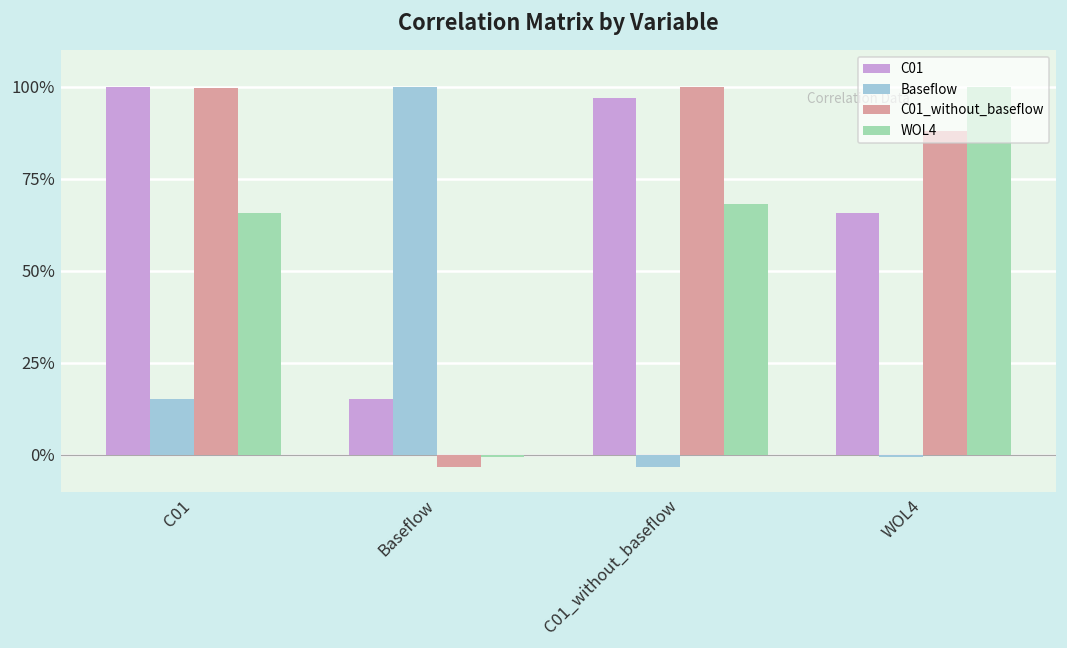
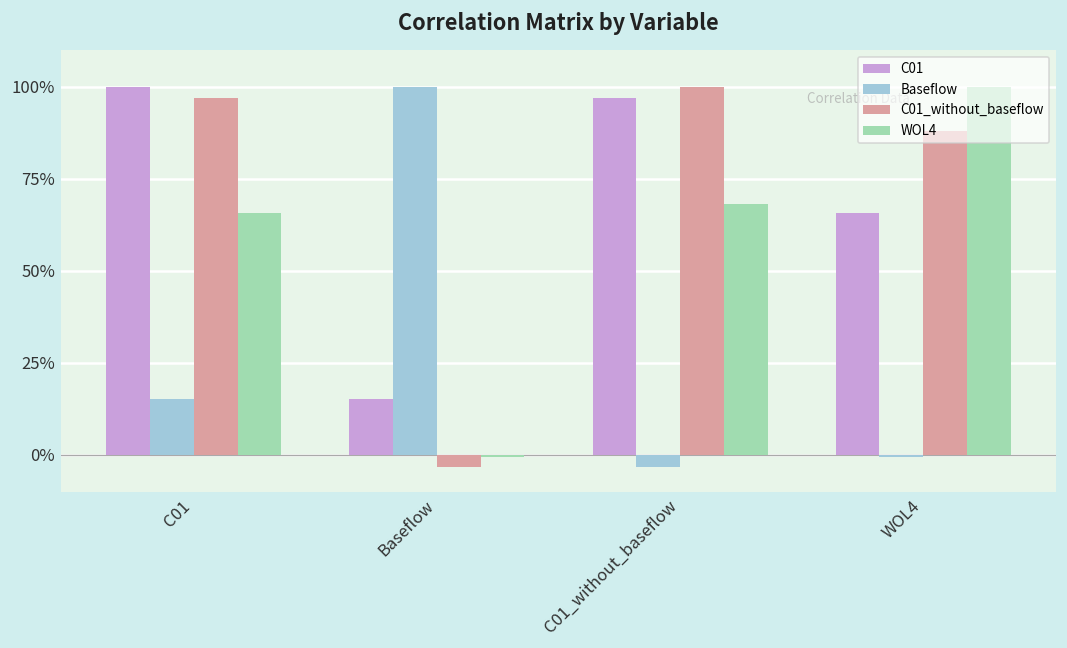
C01_without_baseflow, C01: 100% -> 97%
